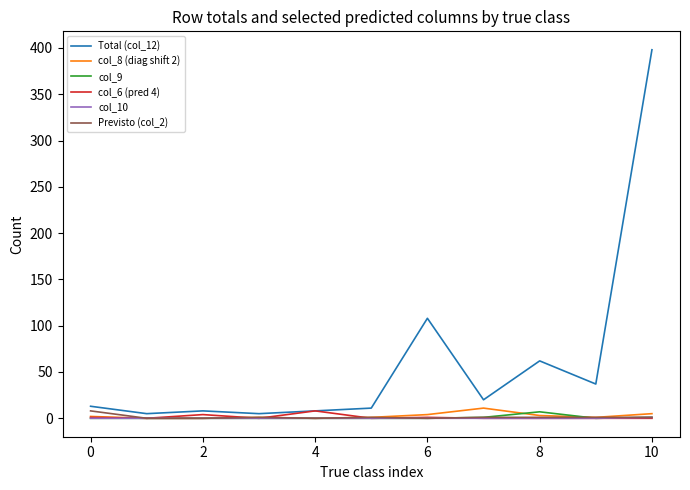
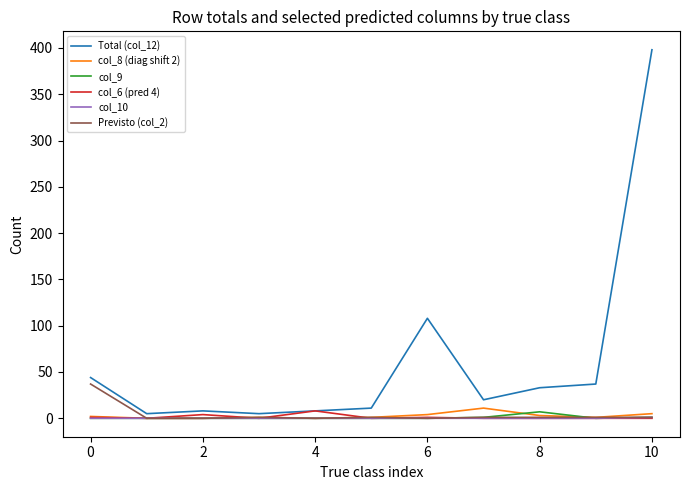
Total (col_12), 0: 10 -> 40
Previsto (col_2), 0: 10 -> 40
Total (col_12), 8: 60 -> 30
